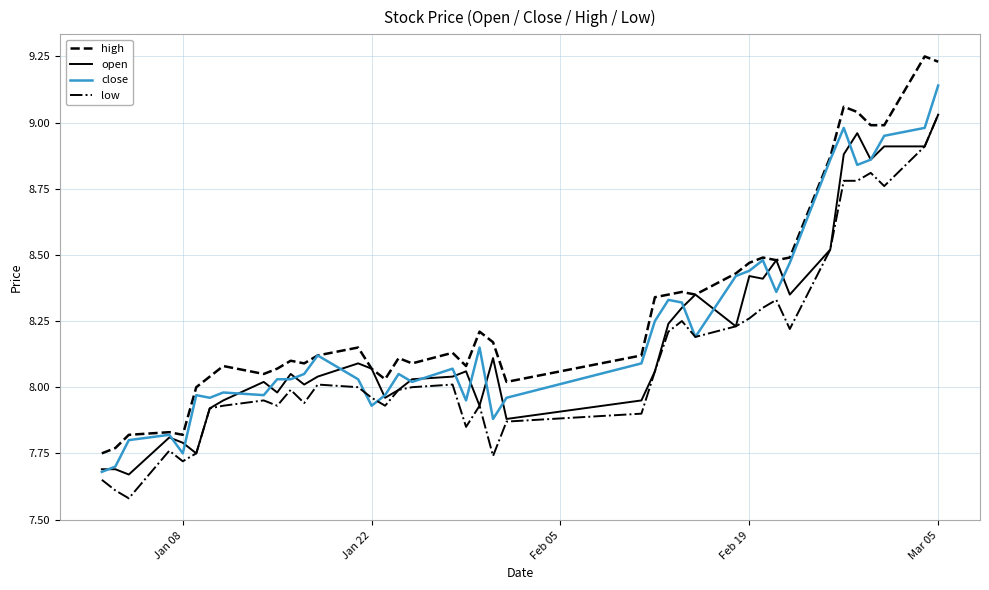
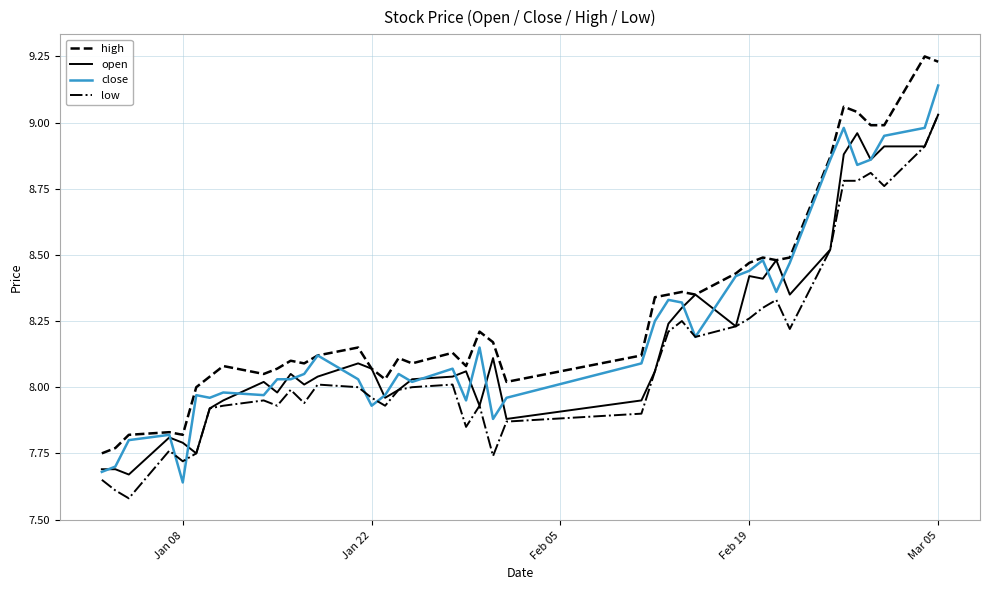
close, Jan 08: 7.75 -> 7.64
